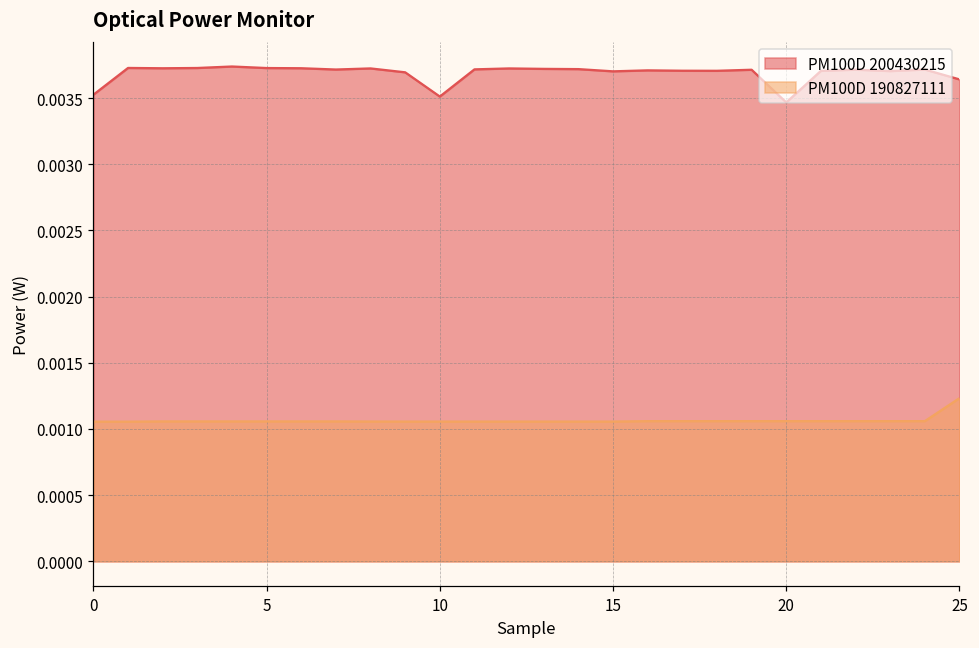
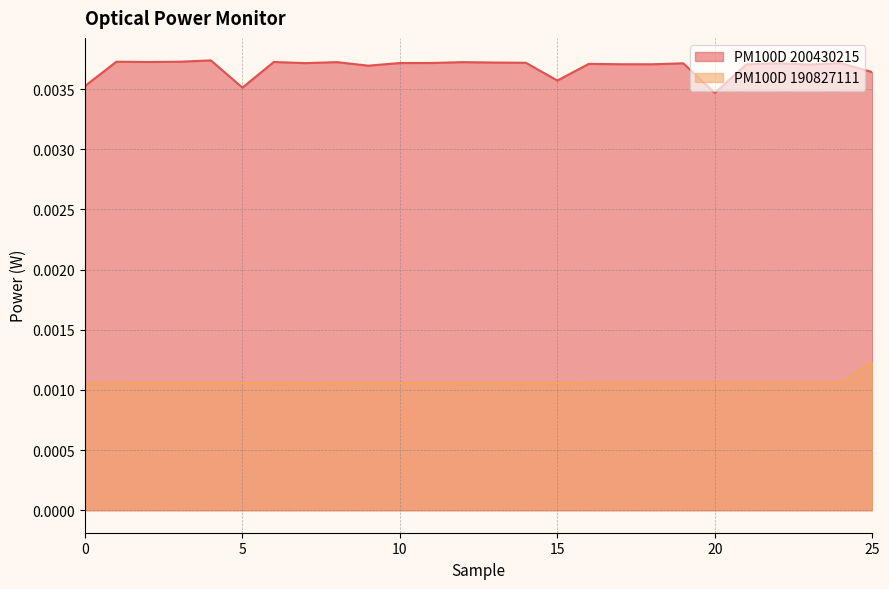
PM100D 200430215, 5: 0.00373 -> 0.00351
PM100D 200430215, 10: 0.00351 -> 0.00372
PM100D 200430215, 15: 0.00370 -> 0.00357
